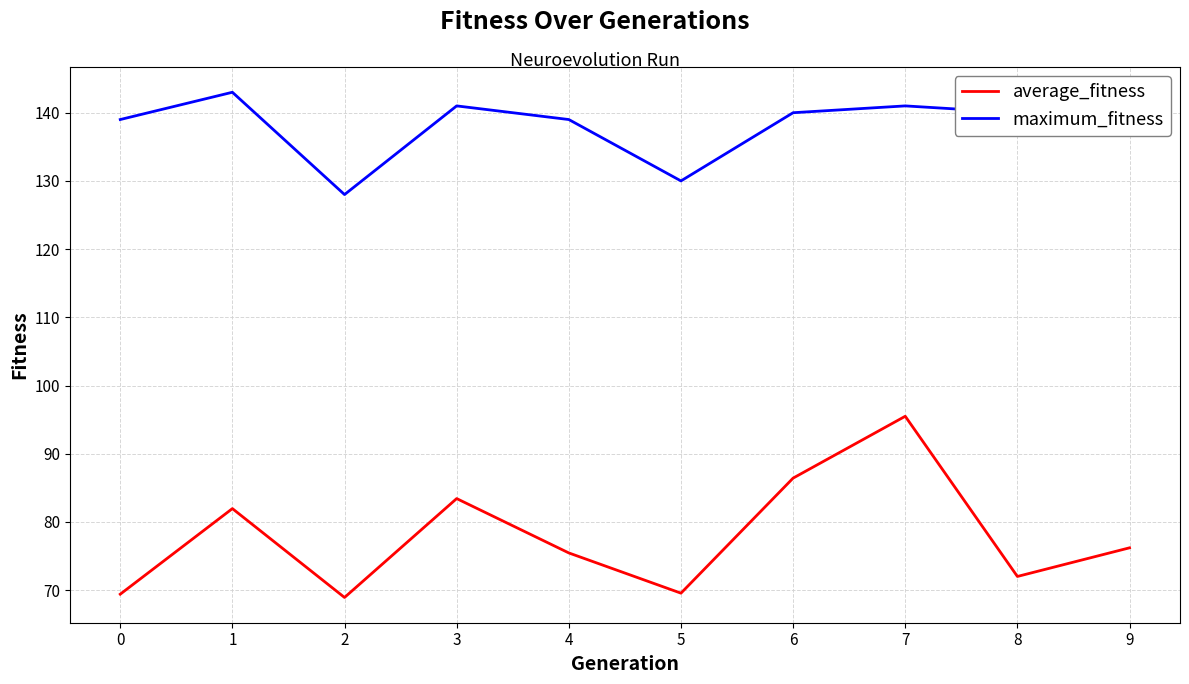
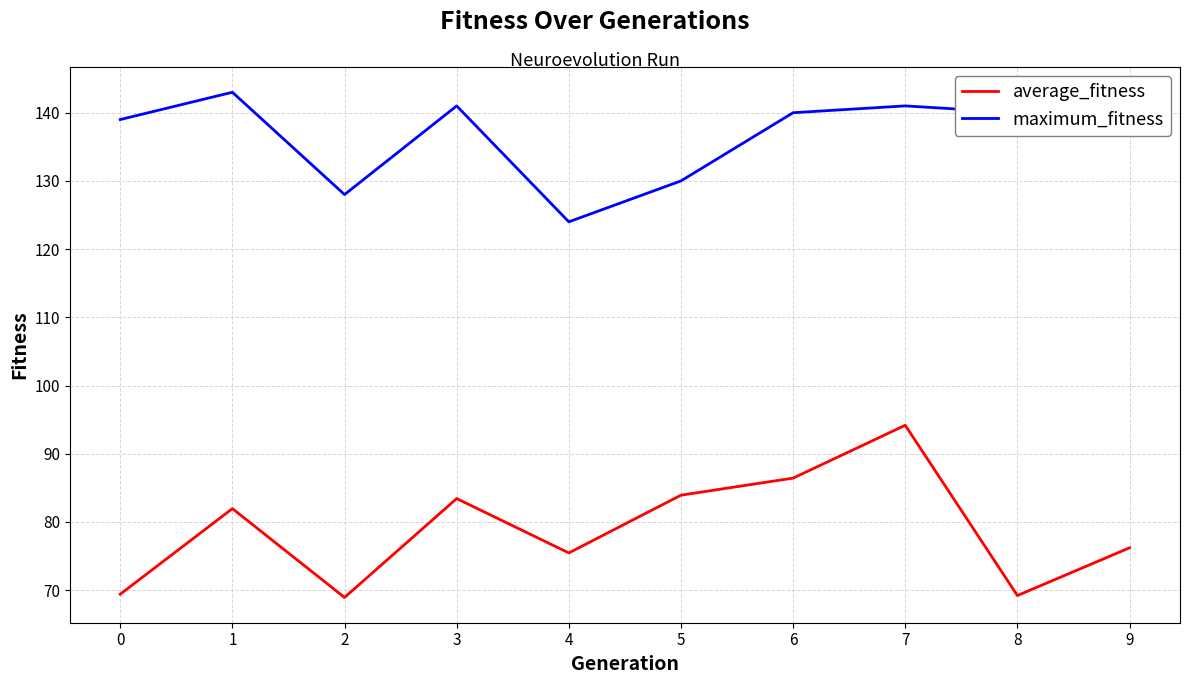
maximum_fitness, 4: 139 -> 124
average_fitness, 5: 70 -> 84
average_fitness, 7: 95 -> 94
average_fitness, 8: 72 -> 69
